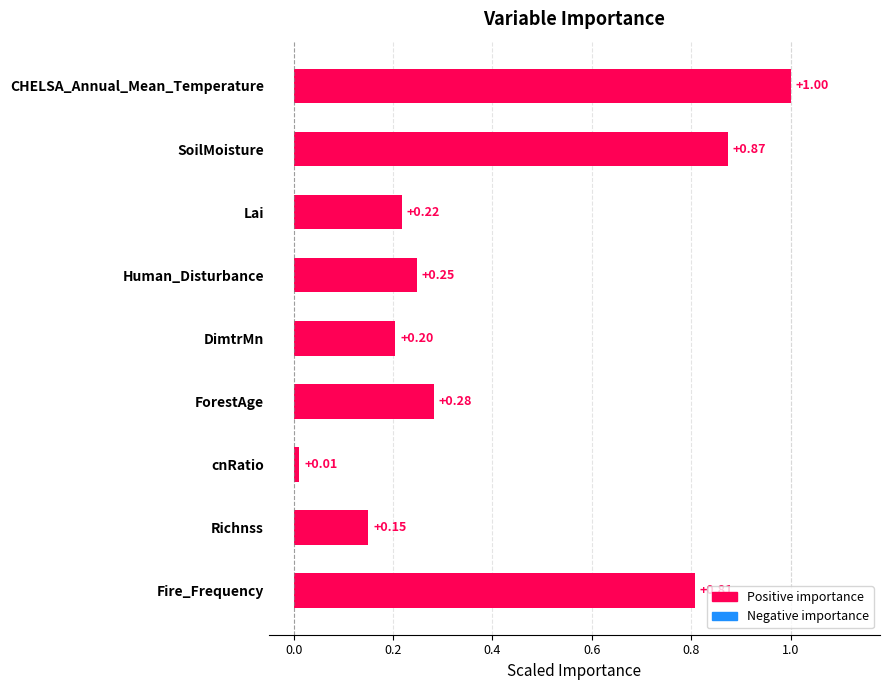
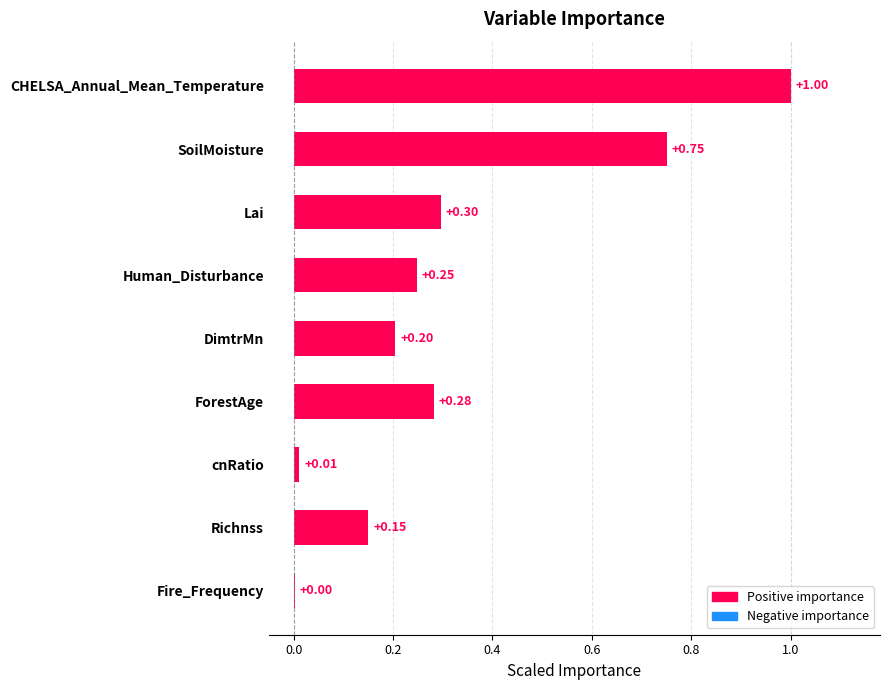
SoilMoisture: +0.87 -> +0.75
Lai: +0.22 -> +0.30
Fire_Frequency: 0.81 -> 0.00
